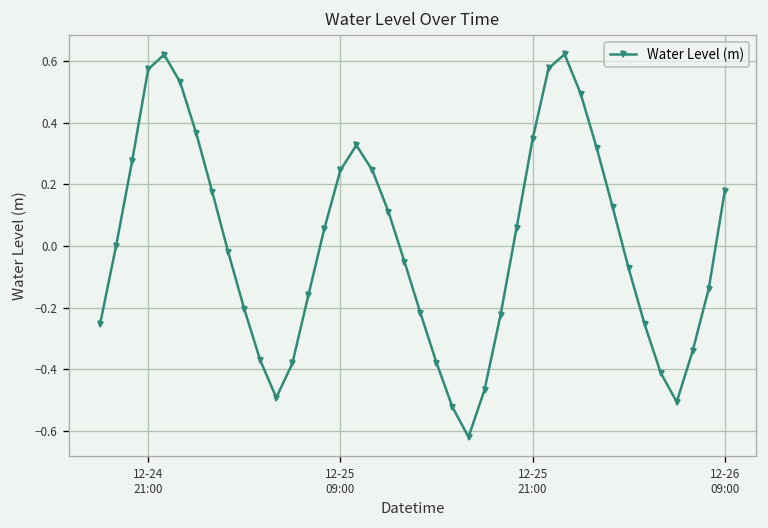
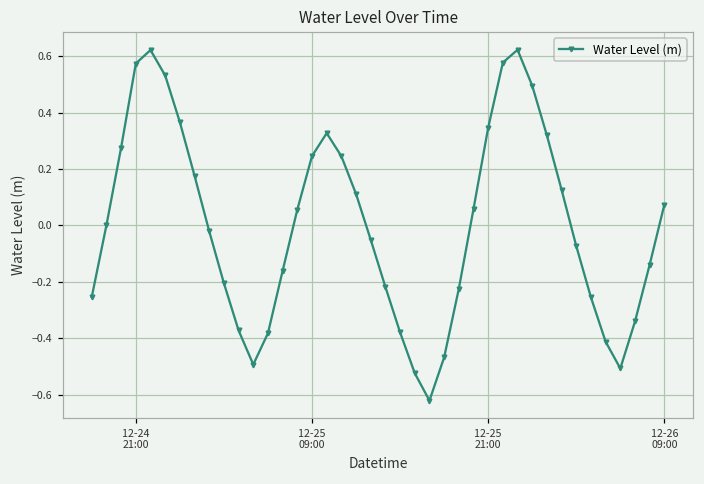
12-26 09:00: 0.18 -> 0.07
